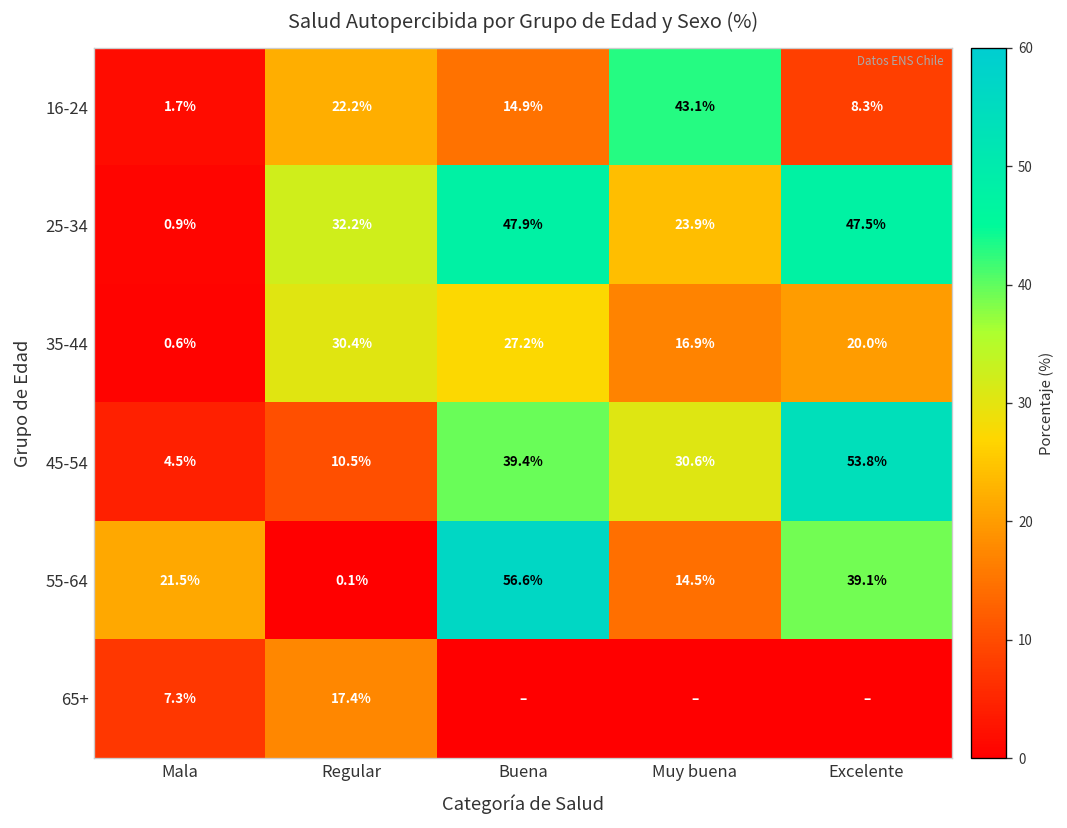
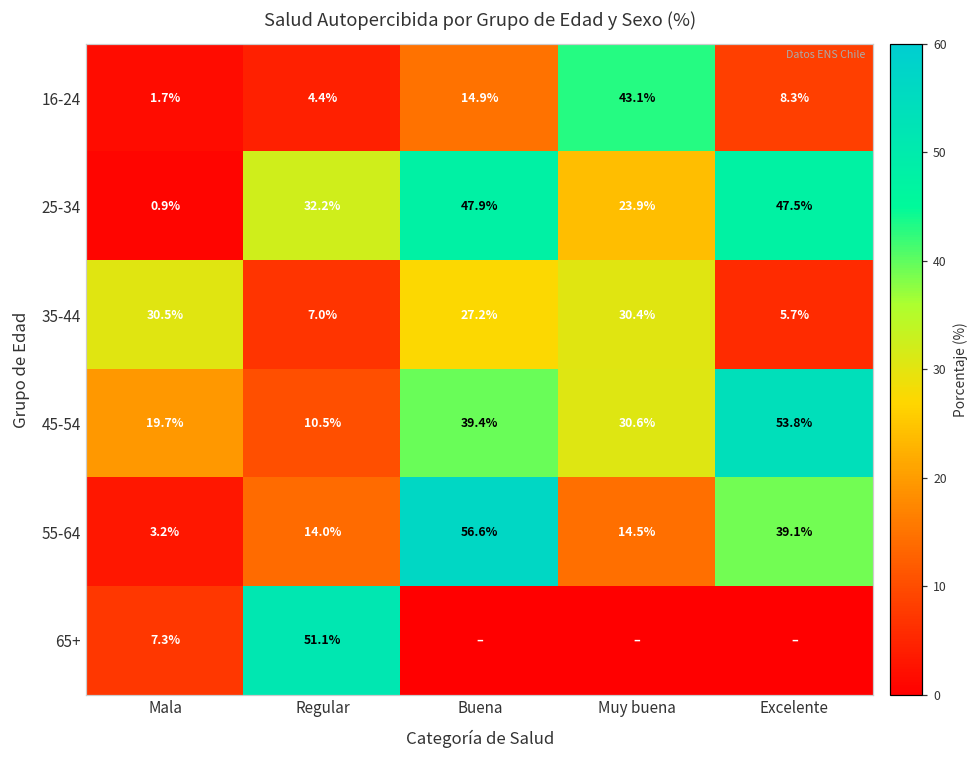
16-24, Regular: 22.2% -> 4.4%
35-44, Mala: 0.6% -> 30.5%
35-44, Regular: 30.4% -> 7.0%
35-44, Muy buena: 16.9% -> 30.4%
35-44, Excelente: 20.0% -> 5.7%
45-54, Mala: 4.5% -> 19.7%
55-64, Mala: 21.5% -> 3.2%
55-64, Regular: 0.1% -> 14.0%
65+, Regular: 17.4% -> 51.1%
